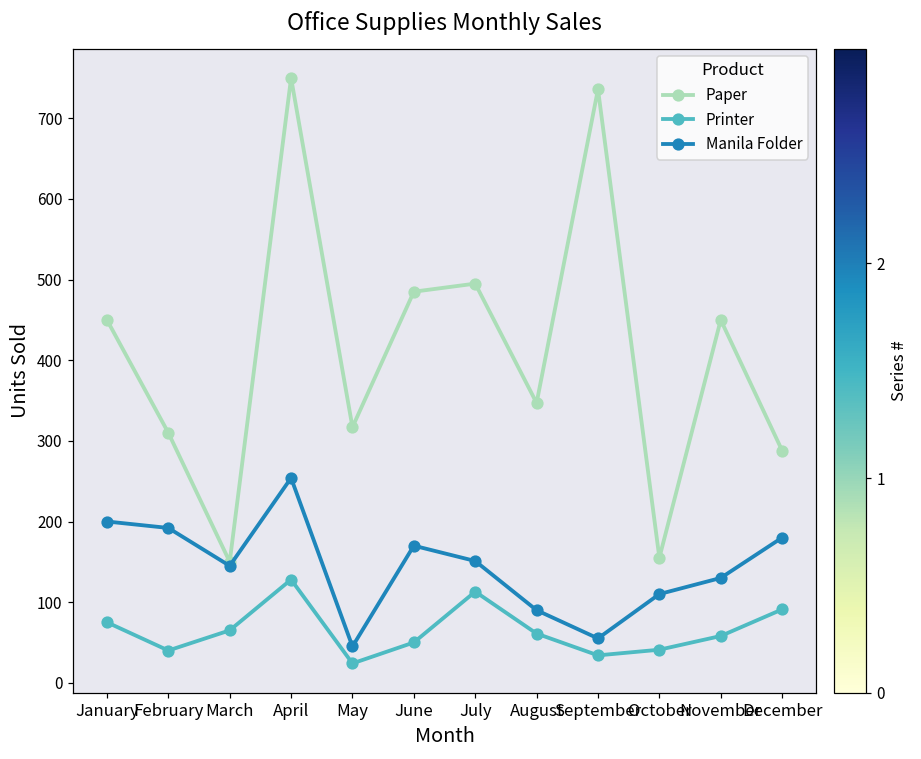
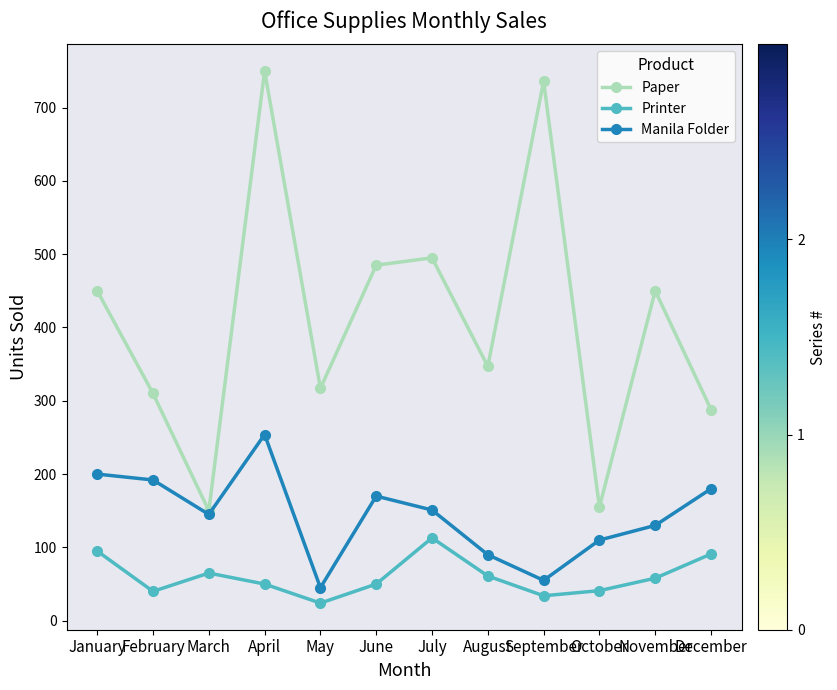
Printer, January: 80 -> 100
Printer, April: 130 -> 50
